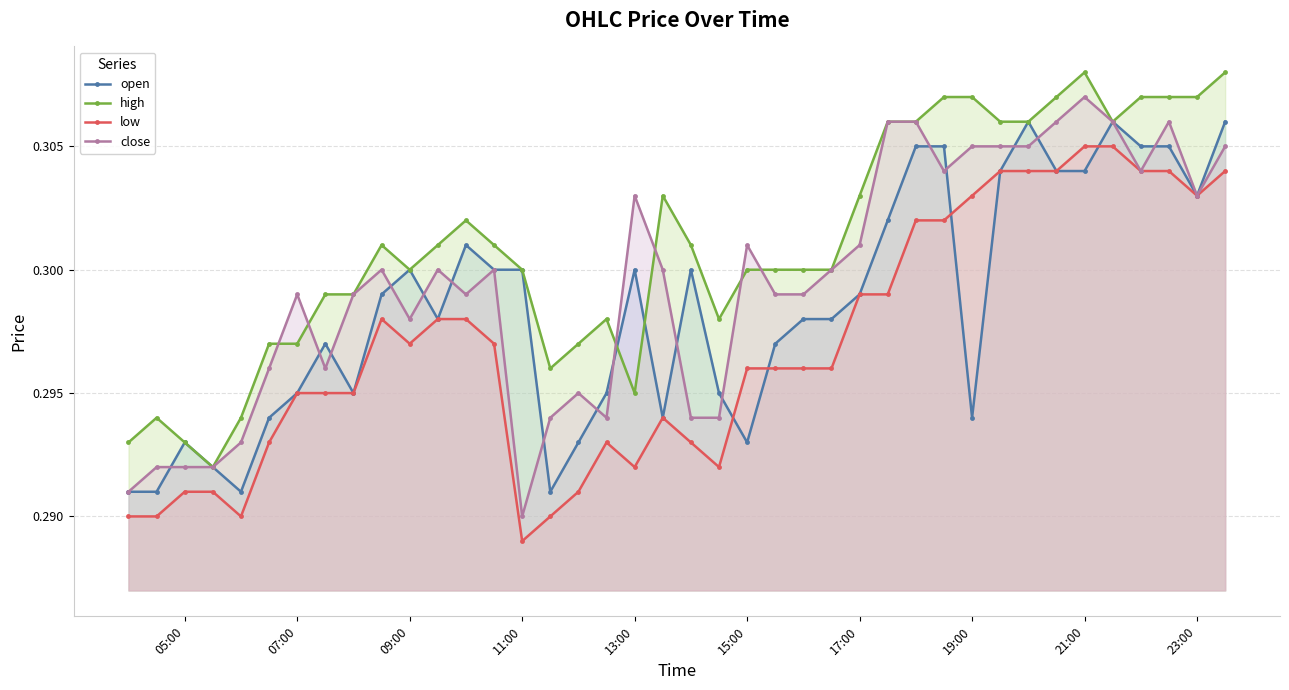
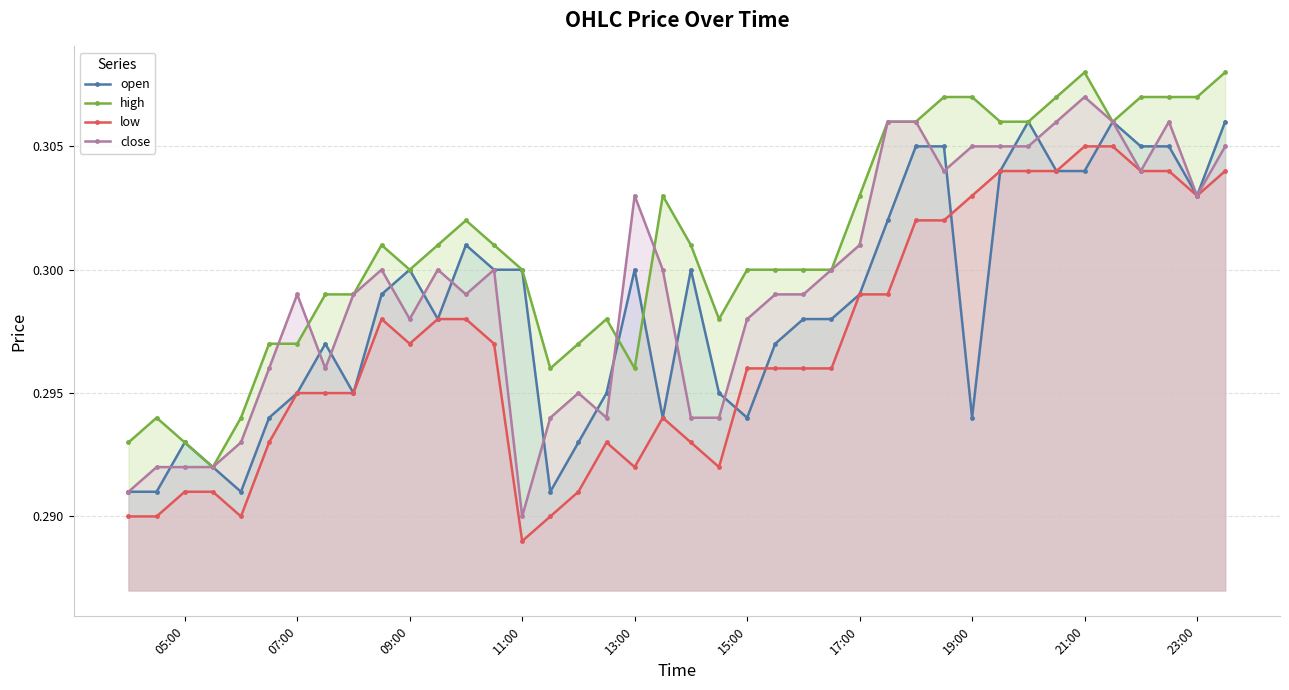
high, 13:00: 0.295 -> 0.296
open, 15:00: 0.293 -> 0.294
close, 15:00: 0.301 -> 0.298
